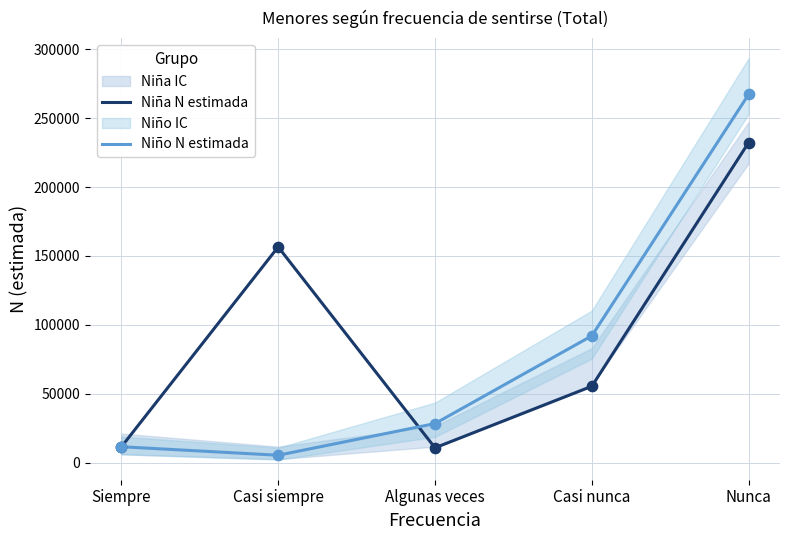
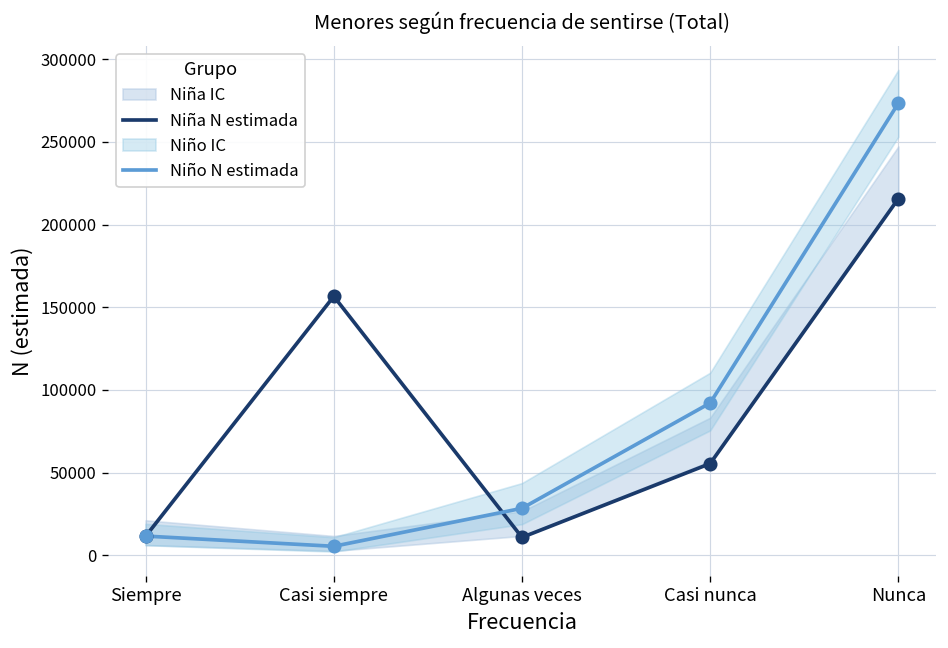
Niña N estimada, Nunca: 232000 -> 216000
Niño N estimada, Nunca: 267000 -> 273000
